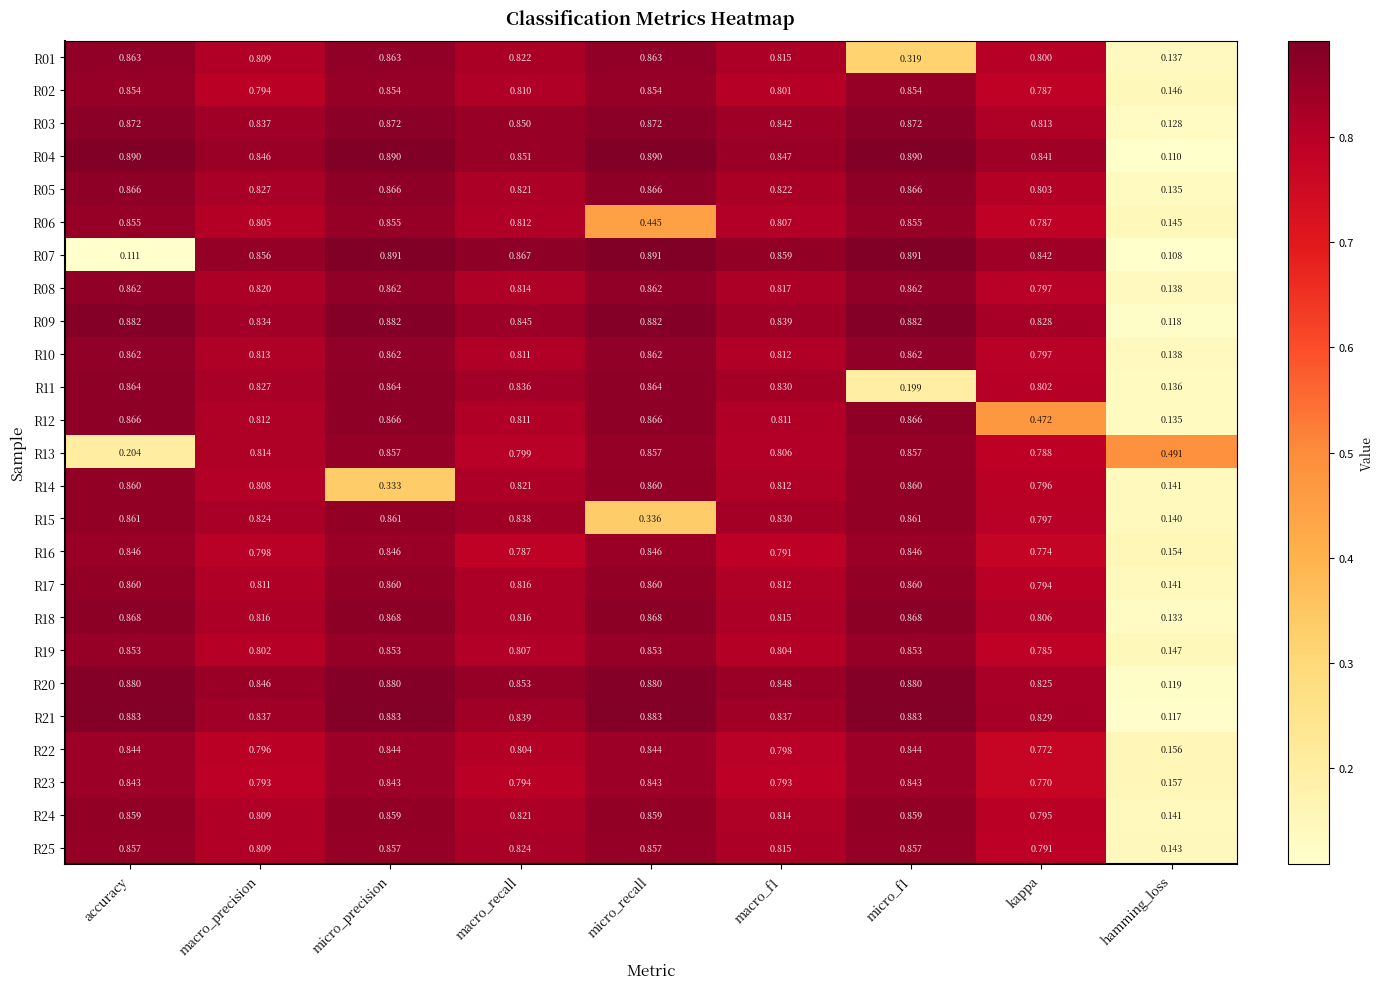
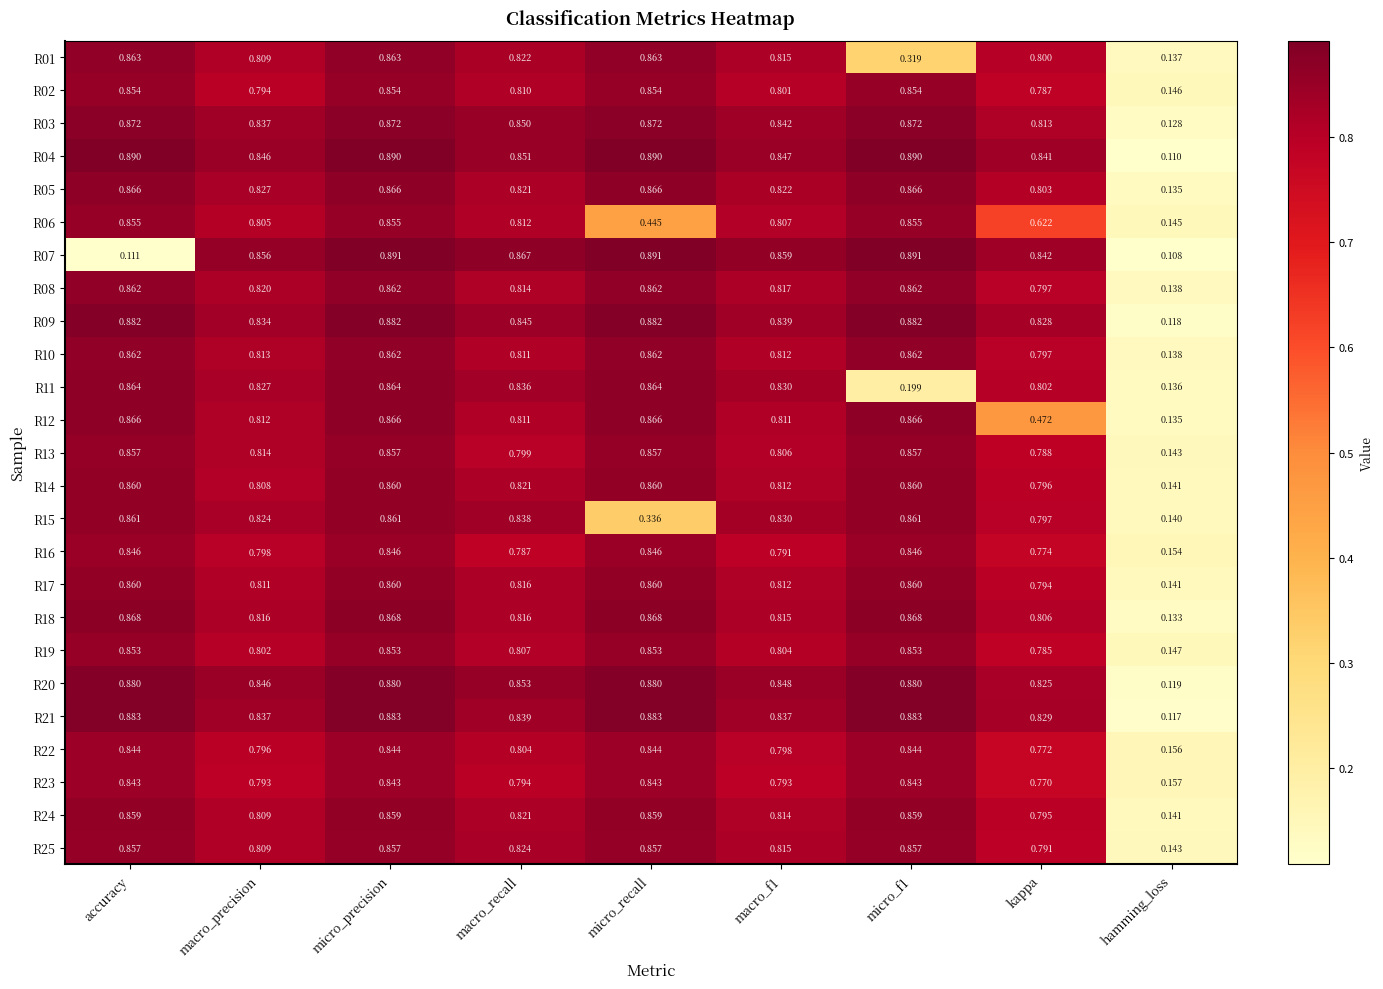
R06, kappa: 0.787 -> 0.622
R13, accuracy: 0.204 -> 0.857
R13, hamming_loss: 0.491 -> 0.143
R14, micro_precision: 0.333 -> 0.860
